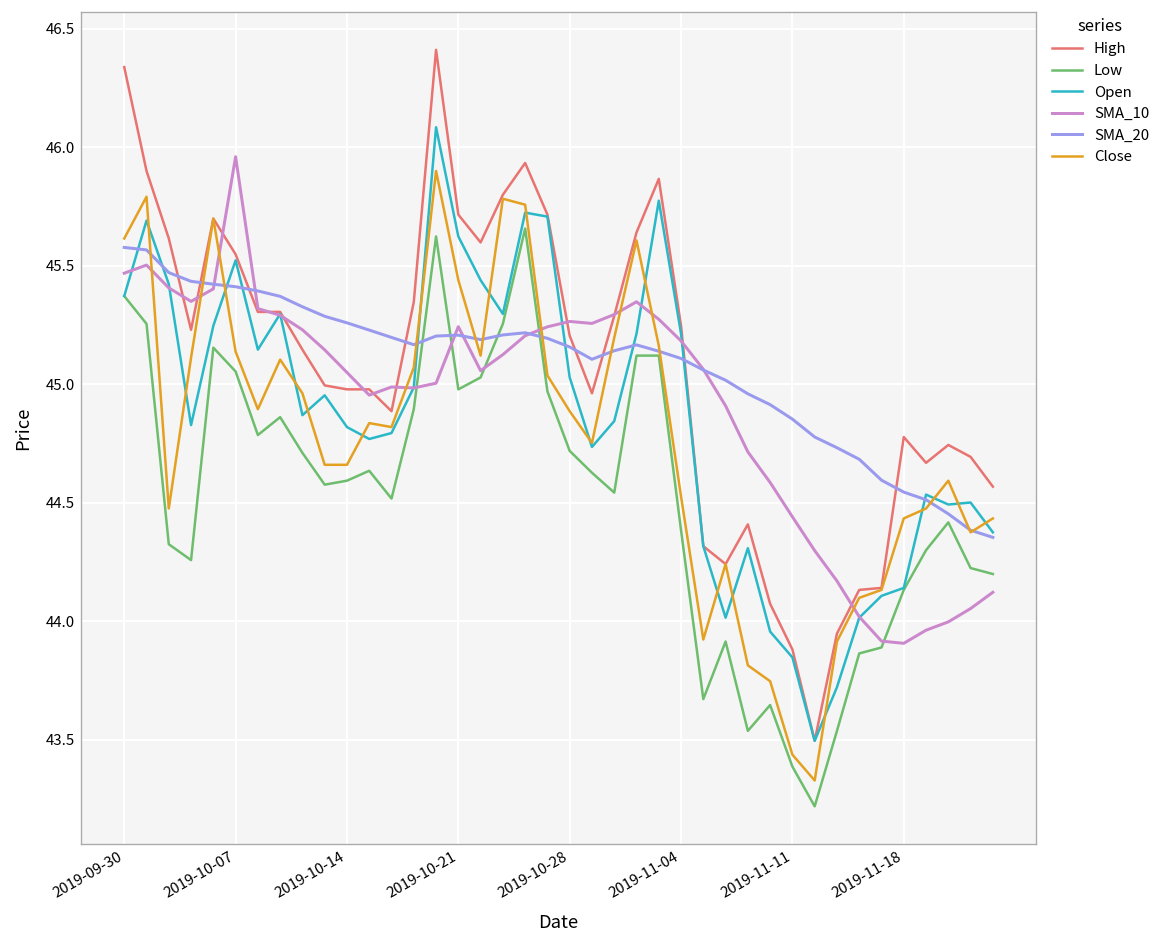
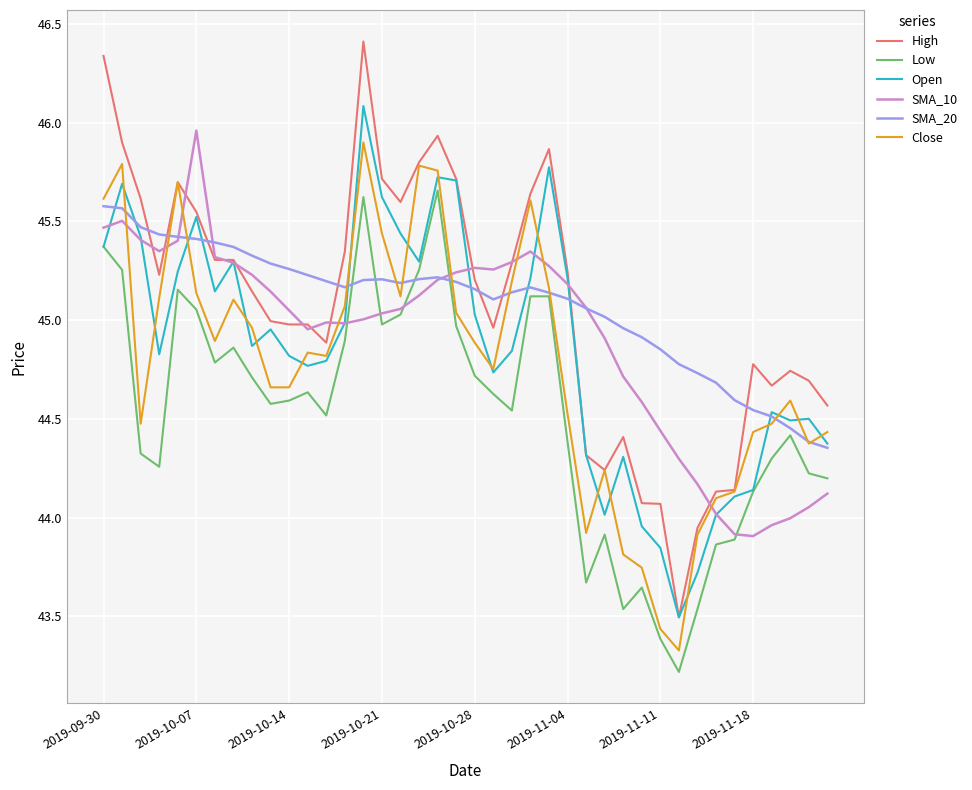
SMA_10, 2019-10-21: 45.24 -> 45.03
High, 2019-11-11: 43.88 -> 44.07
